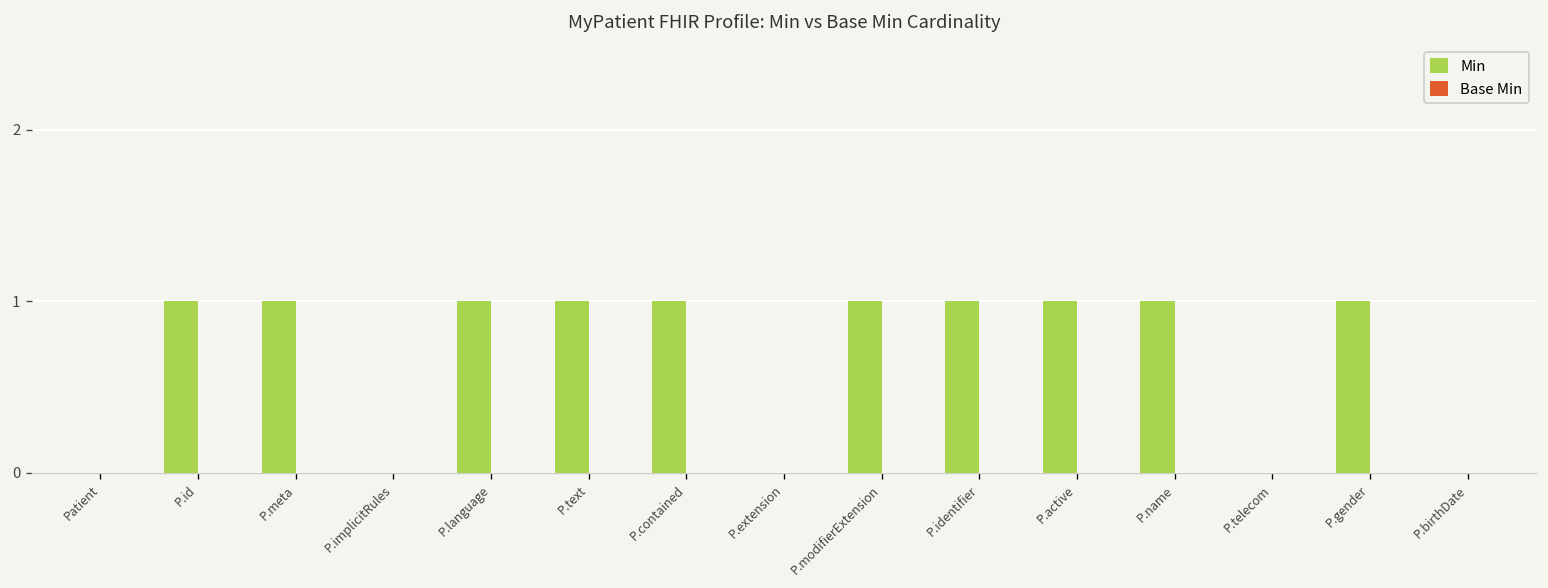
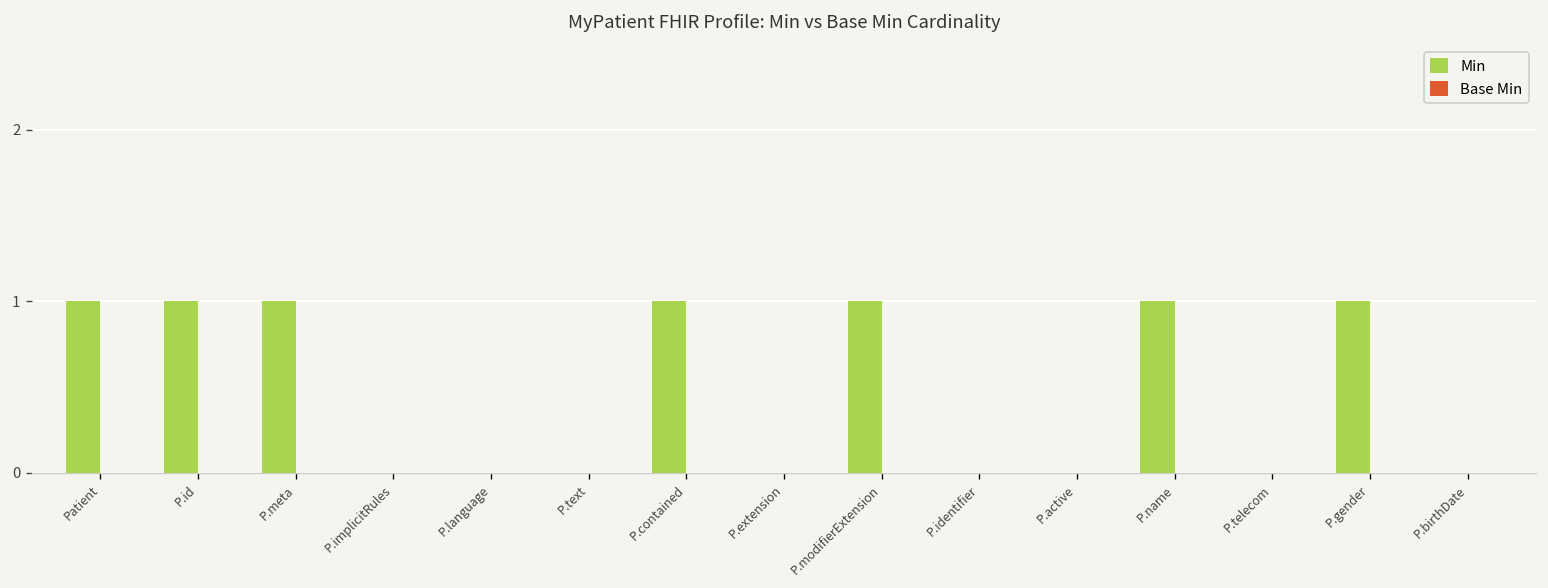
Min, Patient: 0 -> 1
Min, P.language: 1 -> 0
Min, P.text: 1 -> 0
Min, P.identifier: 1 -> 0
Min, P.active: 1 -> 0
